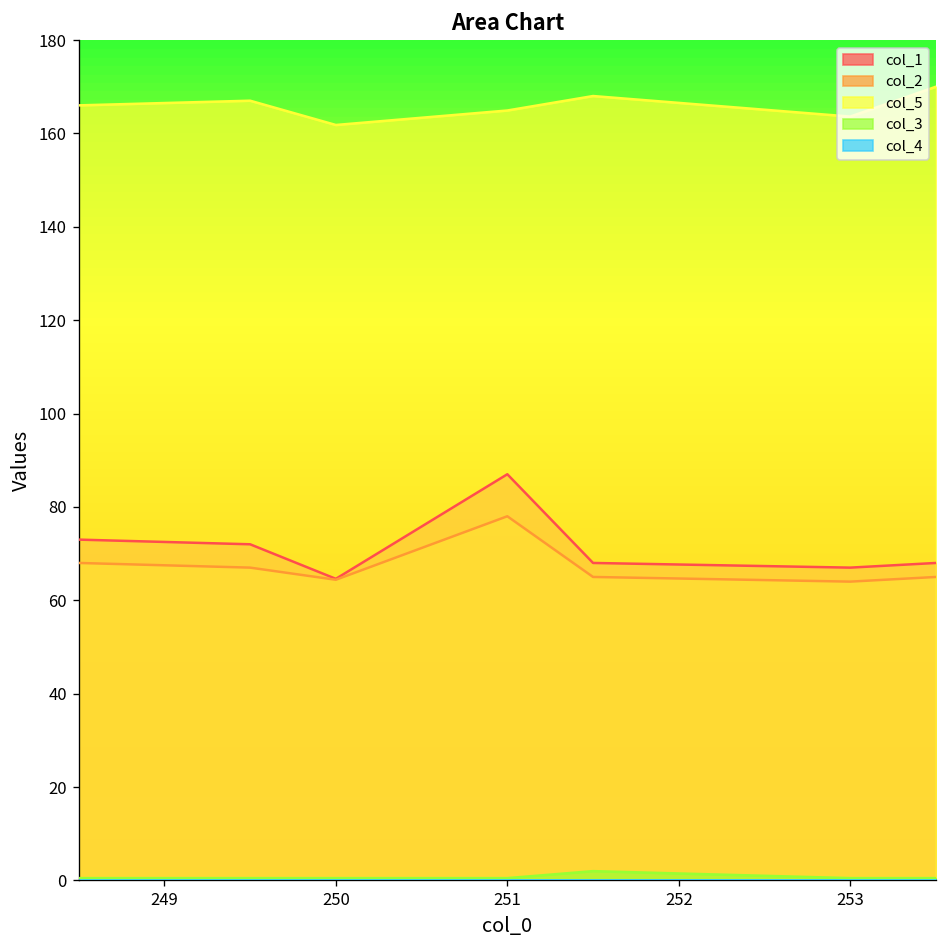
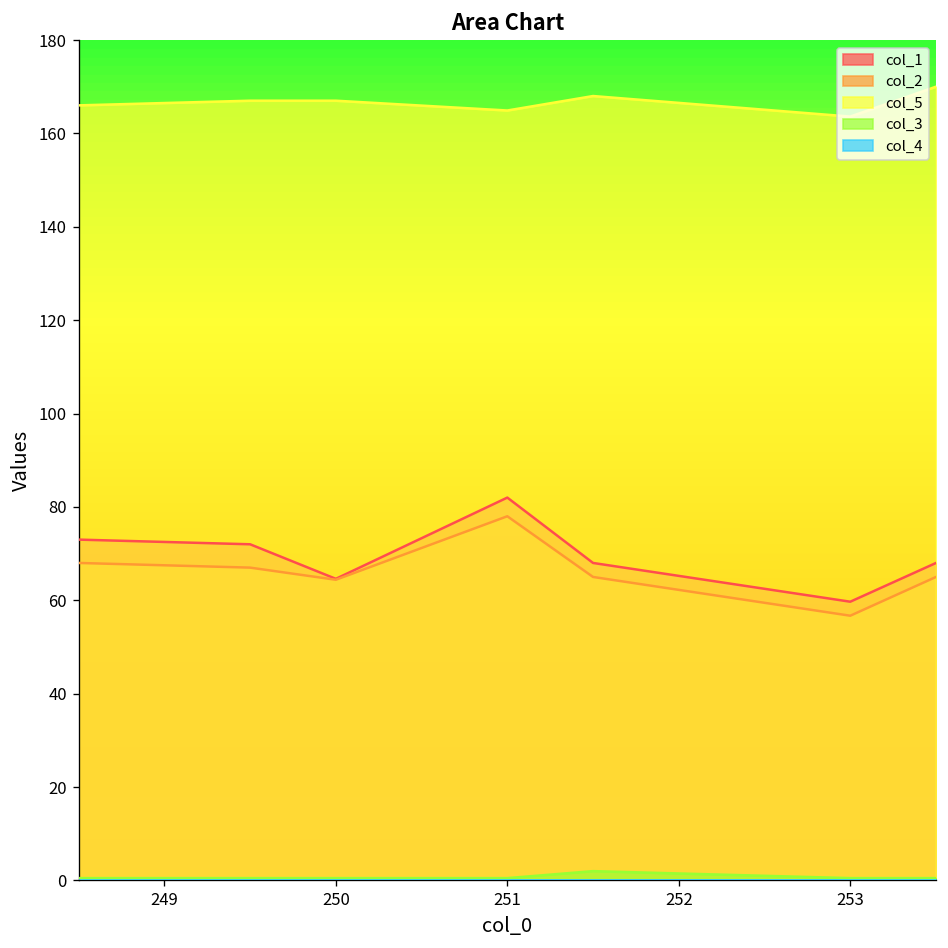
col_5, 250: 162 -> 167
col_1, 251: 87 -> 82
col_1, 253: 67 -> 60
col_2, 253: 64 -> 57
